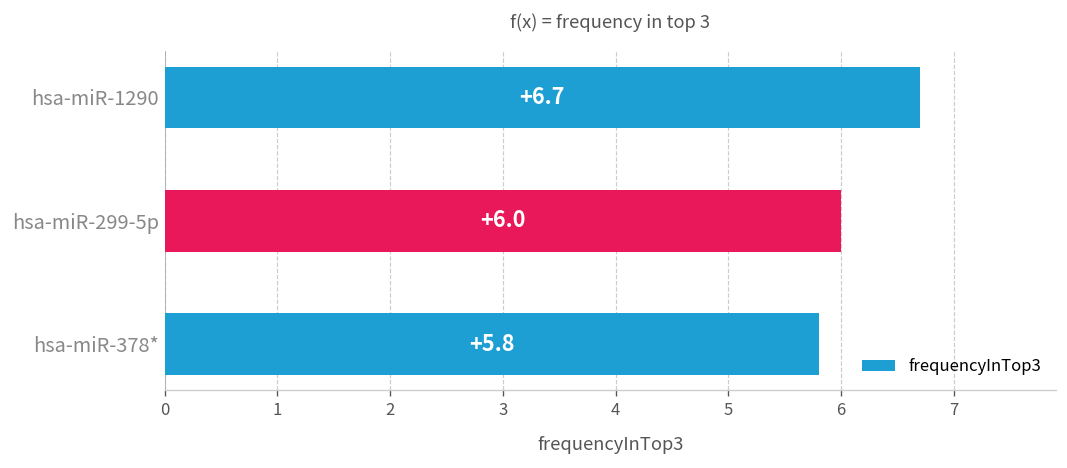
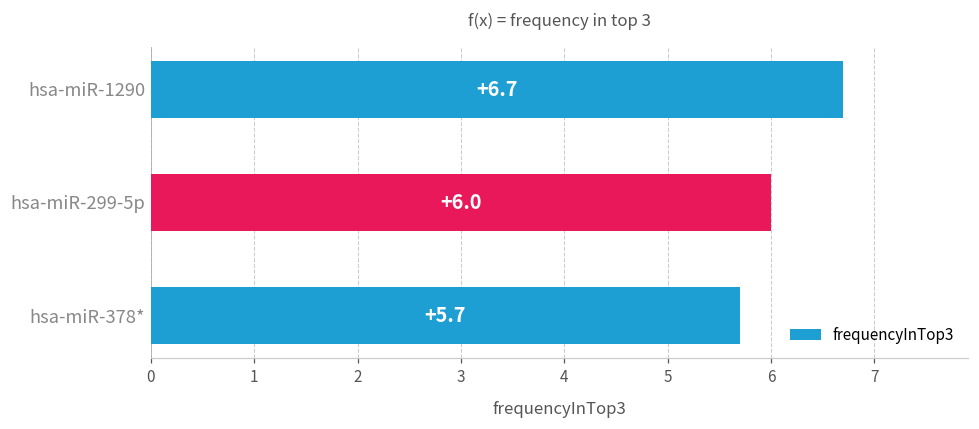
hsa-miR-378*: +5.8 -> +5.7
